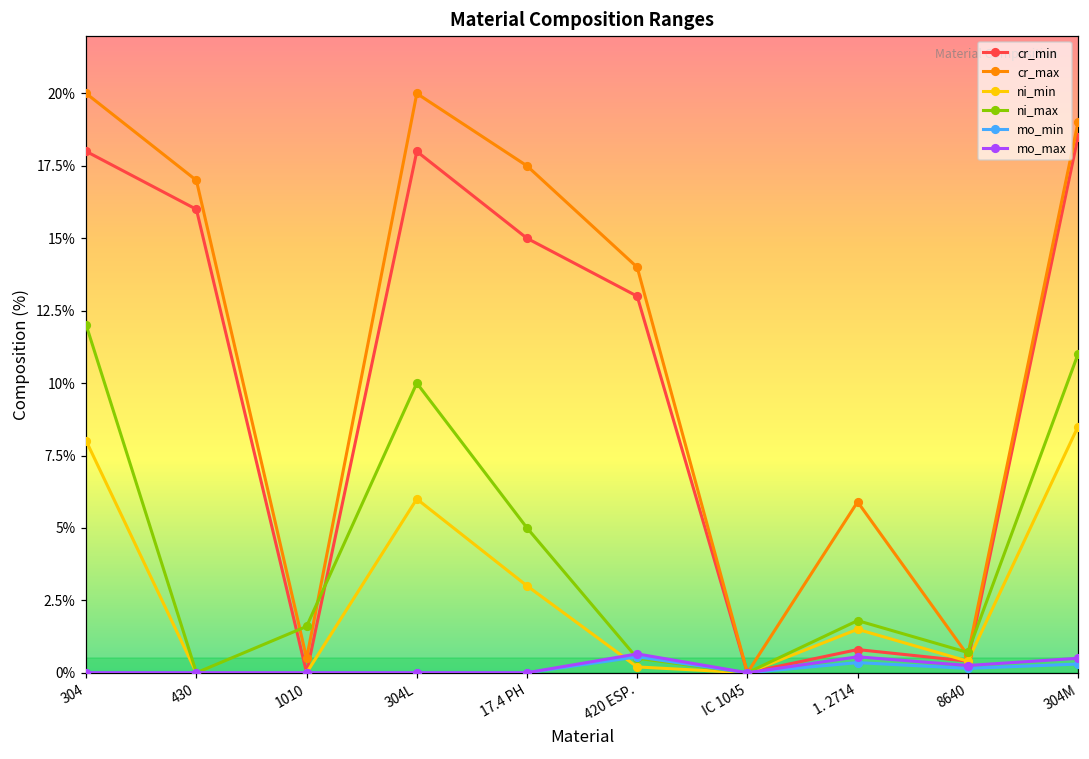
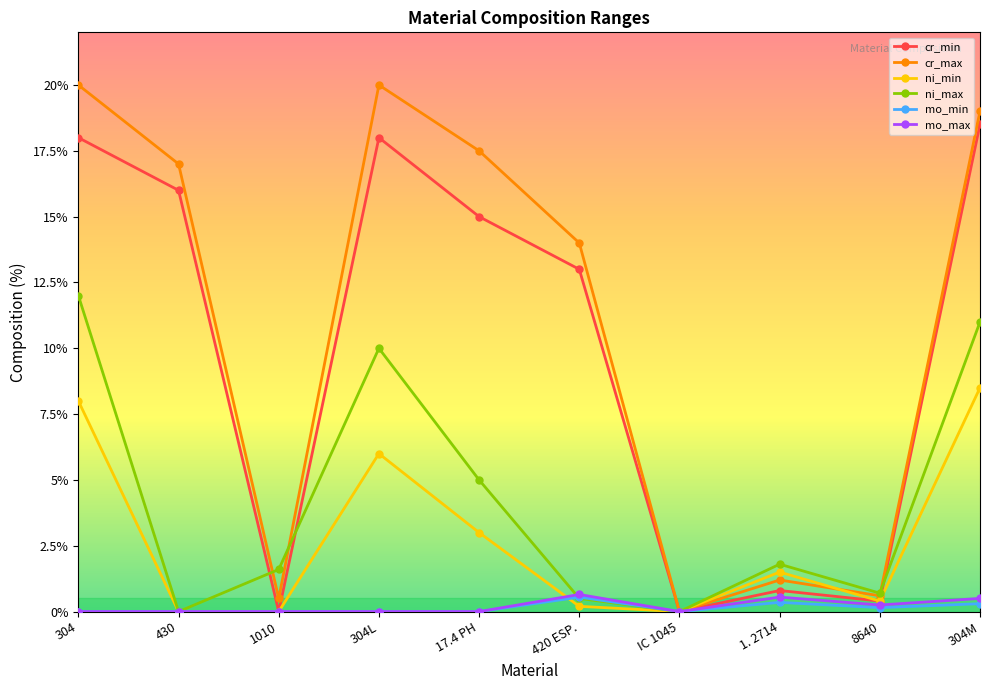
cr_max, 1. 2714: 5.9% -> 1.2%
